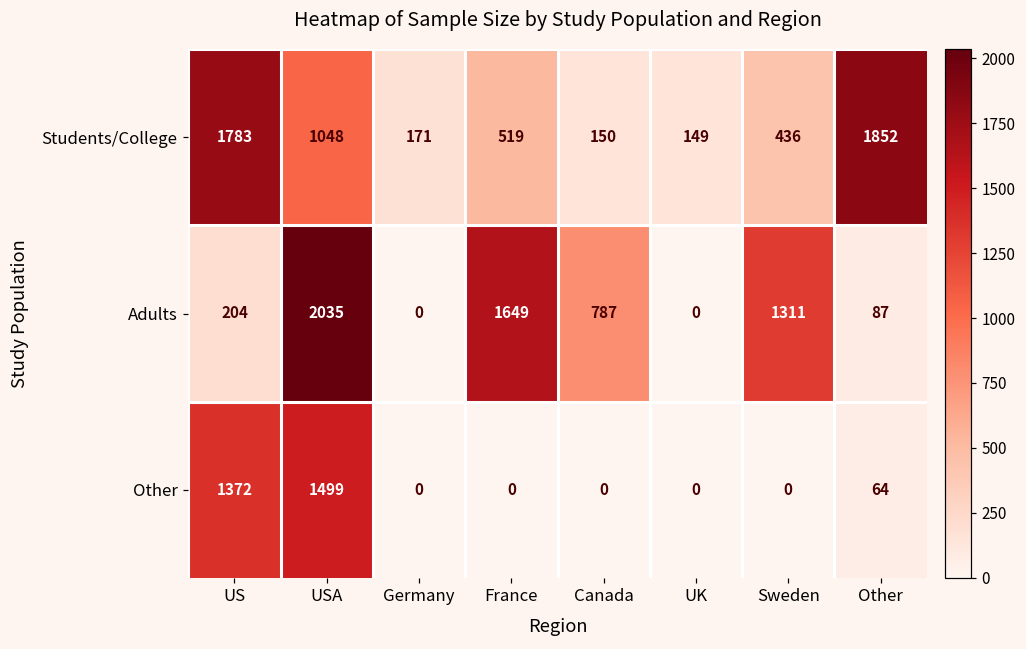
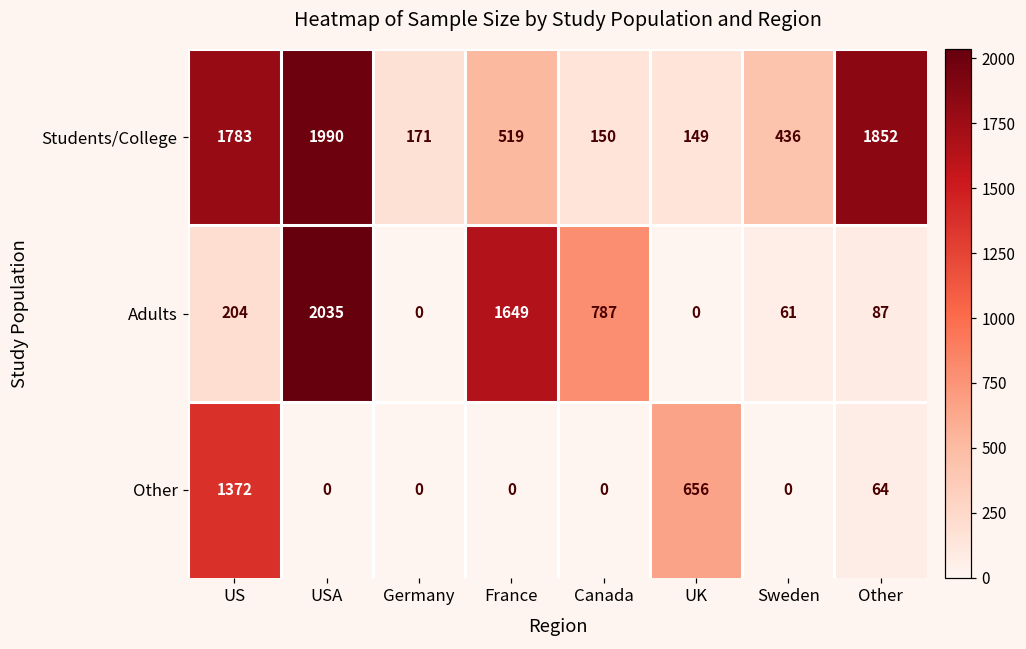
Students/College, USA: 1048 -> 1990
Adults, Sweden: 1311 -> 61
Other, USA: 1499 -> 0
Other, UK: 0 -> 656
